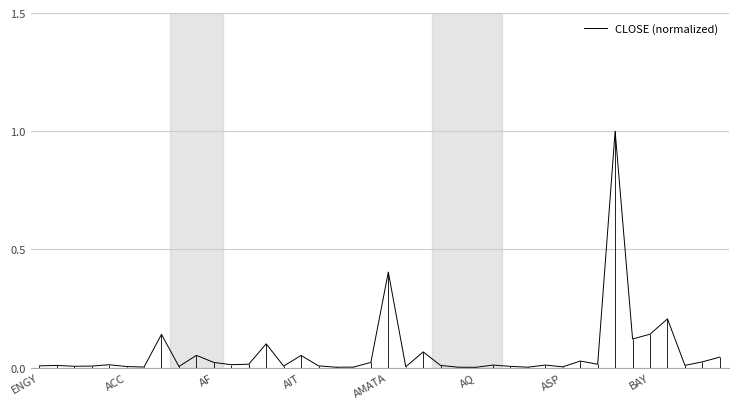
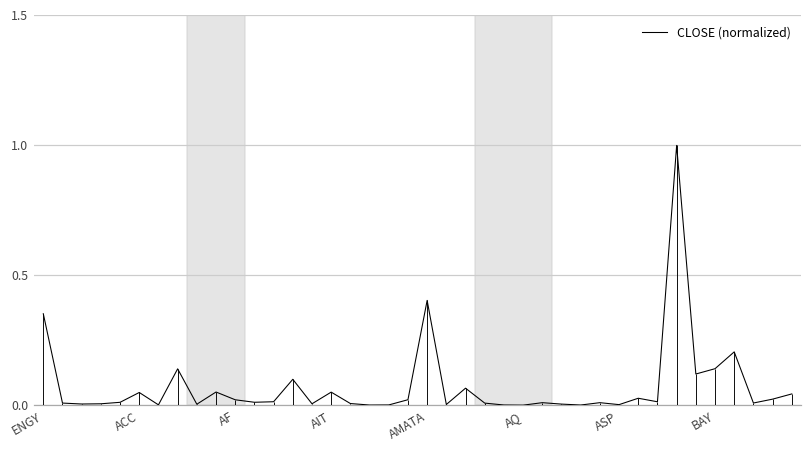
ENGY: 0.01 -> 0.35
ACC: 0.00 -> 0.05
